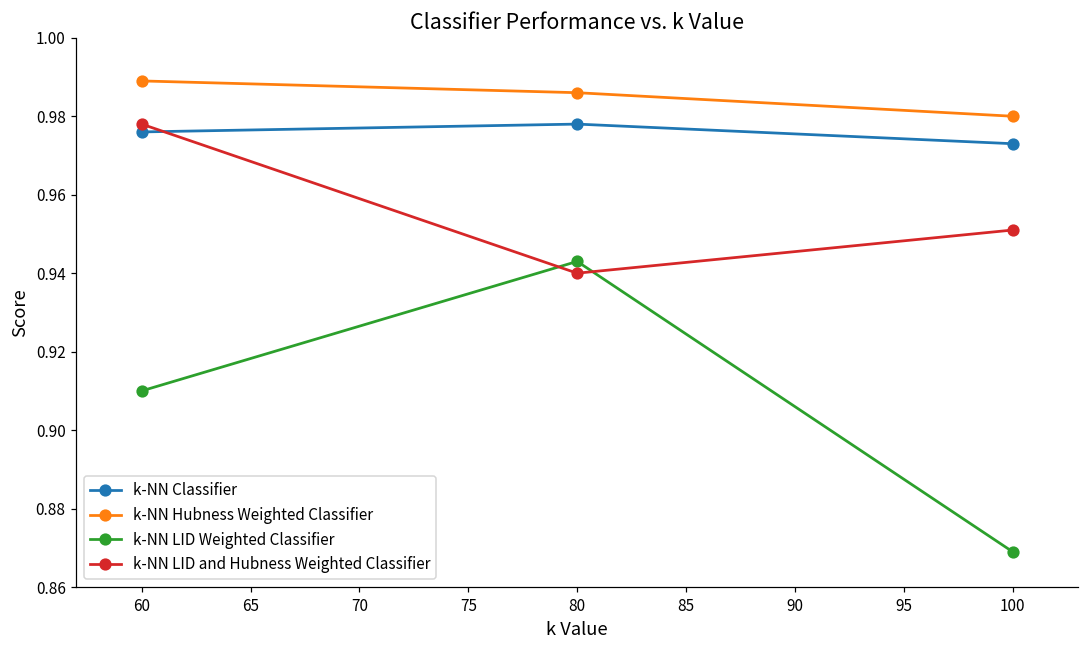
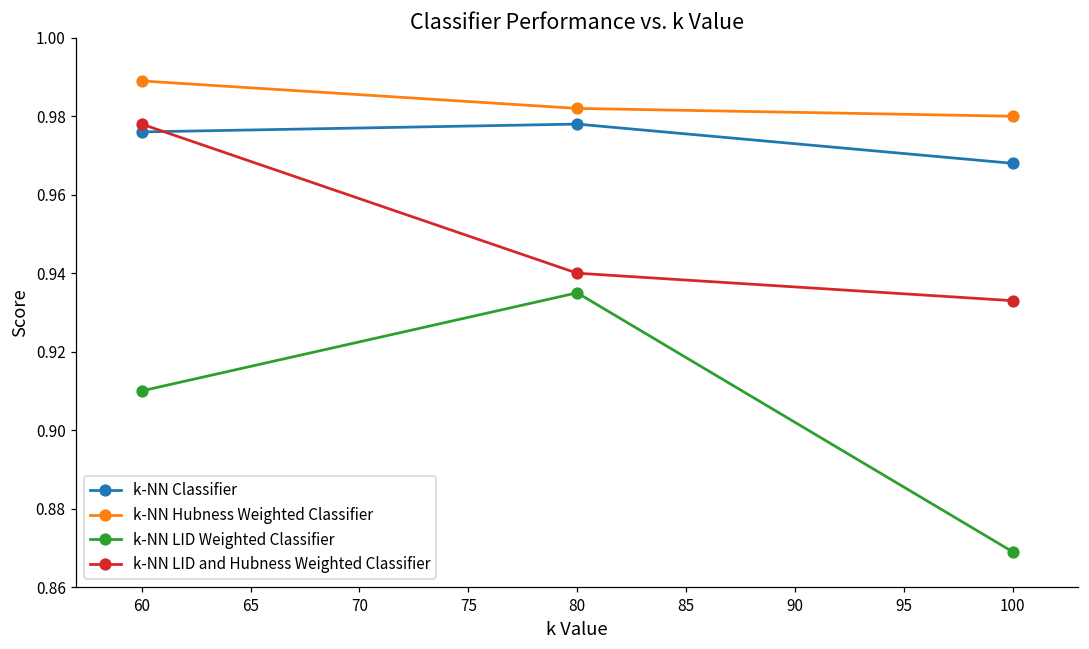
k-NN Hubness Weighted Classifier, 80: 0.986 -> 0.982
k-NN LID Weighted Classifier, 80: 0.943 -> 0.935
k-NN Classifier, 100: 0.973 -> 0.968
k-NN LID and Hubness Weighted Classifier, 100: 0.951 -> 0.933
